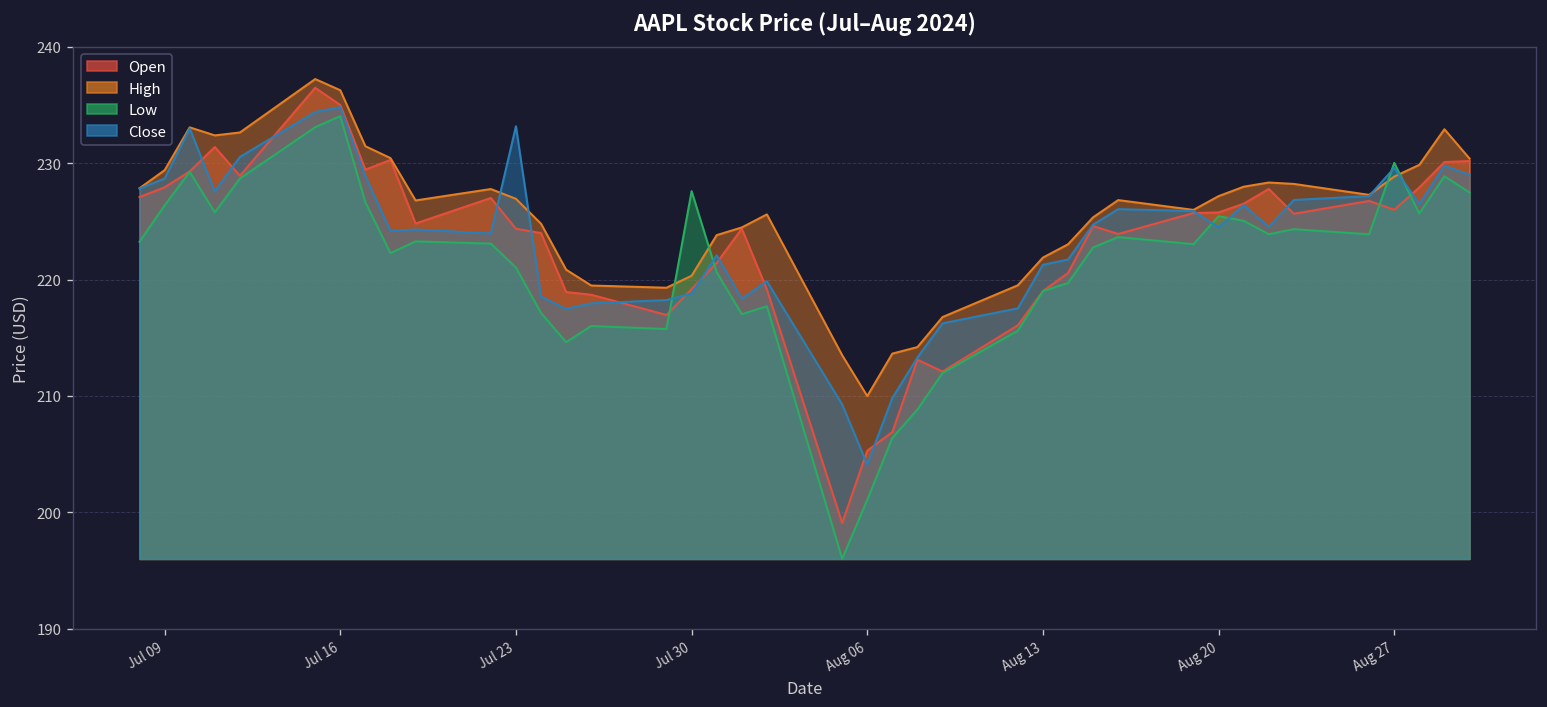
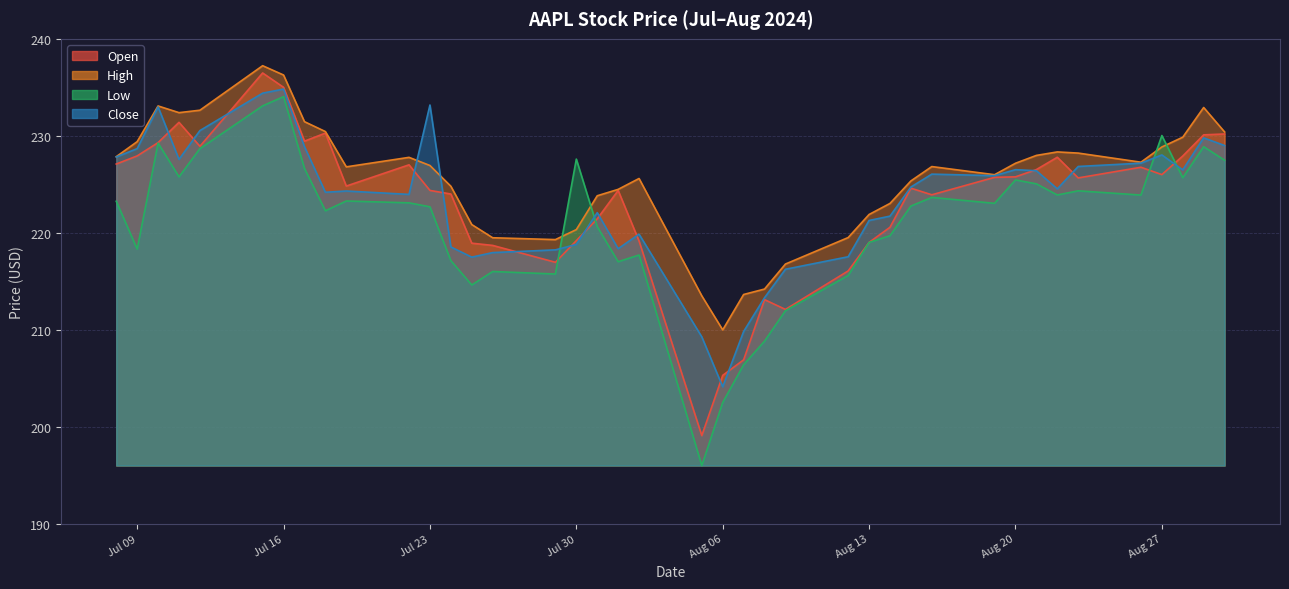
Low, Jul 09: 226 -> 218
Low, Jul 23: 221 -> 223
Low, Aug 06: 201 -> 203
Close, Aug 20: 224 -> 227
Close, Aug 27: 230 -> 228
